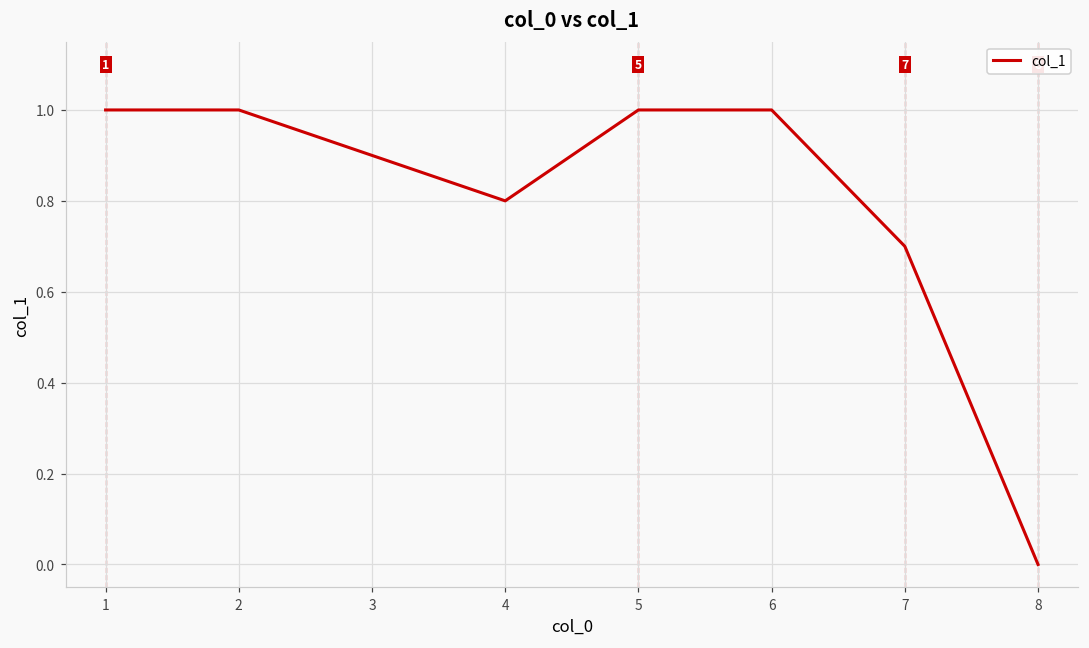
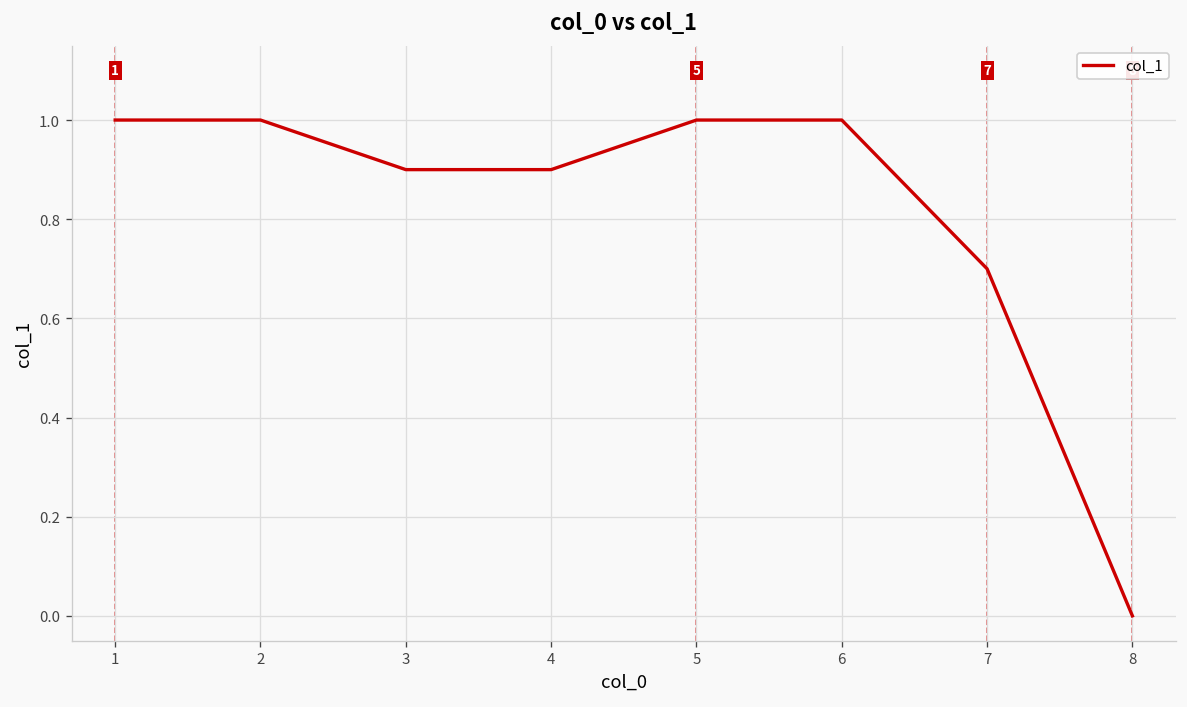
4: 0.8 -> 0.9
